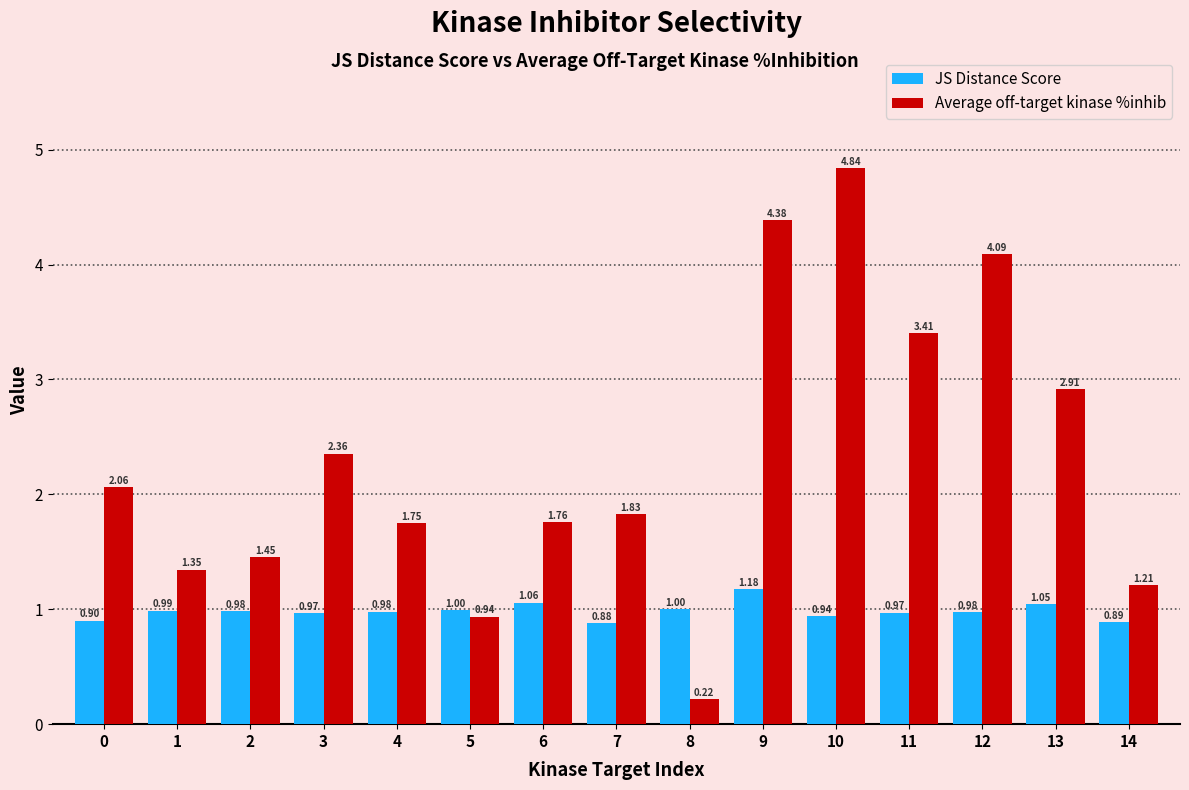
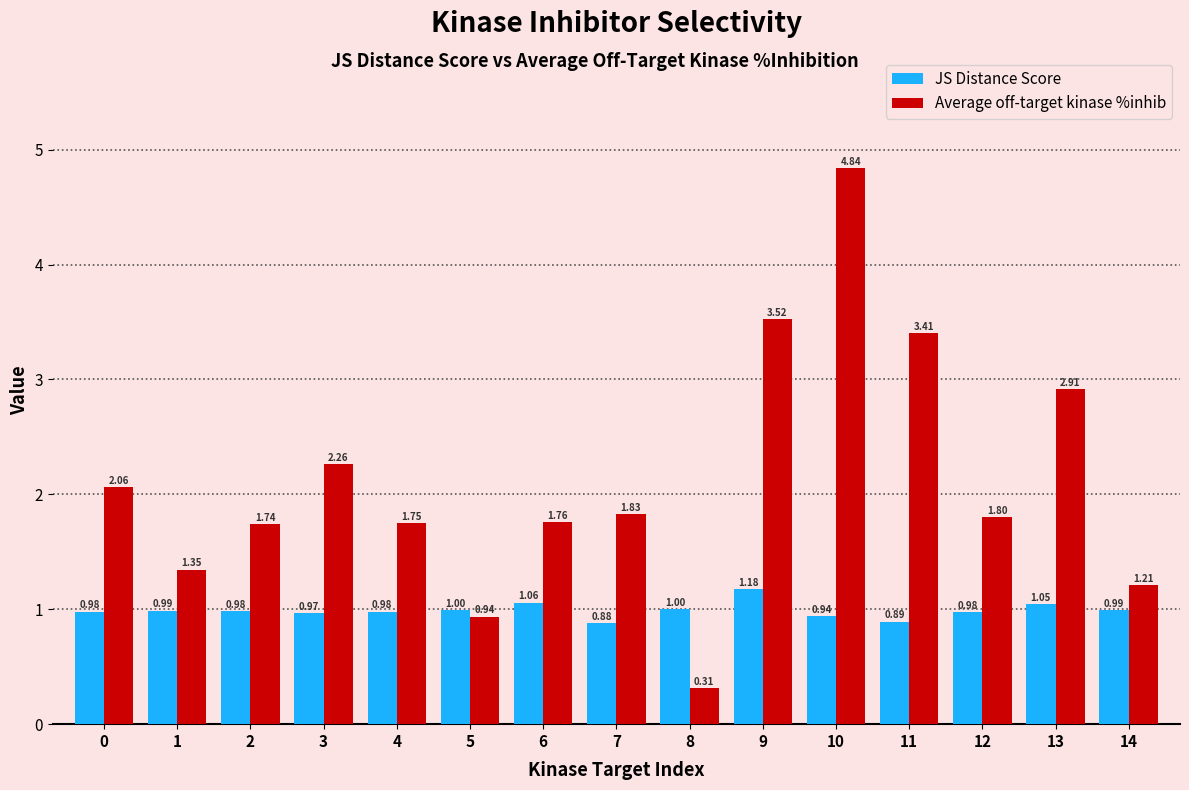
JS Distance Score, 0: 0.90 -> 0.98
Average off-target kinase %inhib, 2: 1.45 -> 1.74
Average off-target kinase %inhib, 3: 2.36 -> 2.26
Average off-target kinase %inhib, 8: 0.22 -> 0.31
Average off-target kinase %inhib, 9: 4.38 -> 3.52
JS Distance Score, 11: 0.97 -> 0.89
Average off-target kinase %inhib, 12: 4.09 -> 1.80
JS Distance Score, 14: 0.89 -> 0.99
